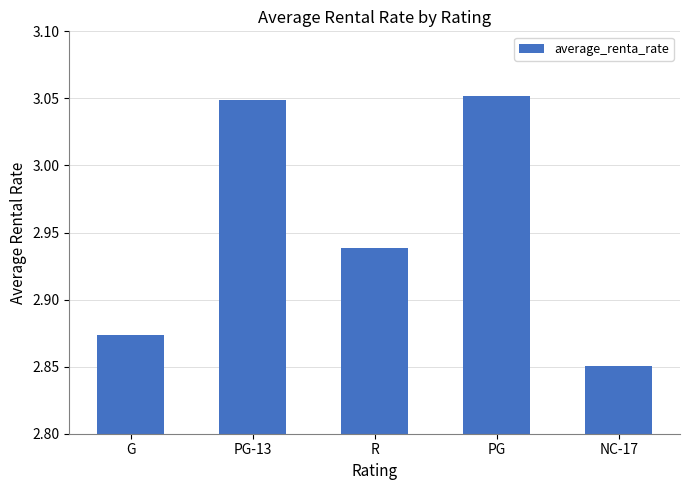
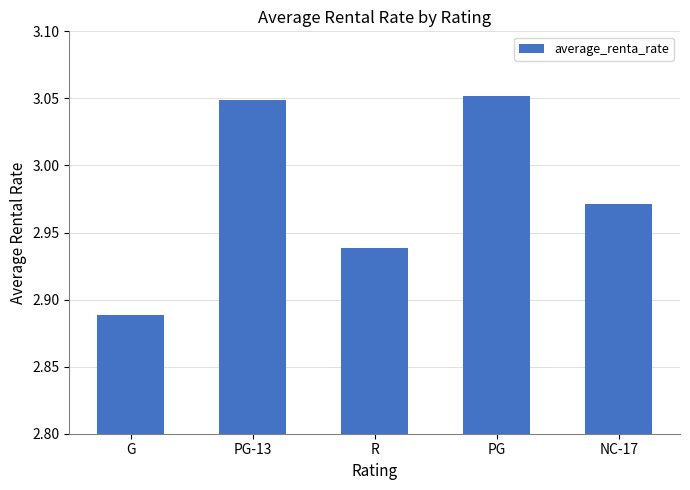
G: 2.874 -> 2.889
NC-17: 2.850 -> 2.971
